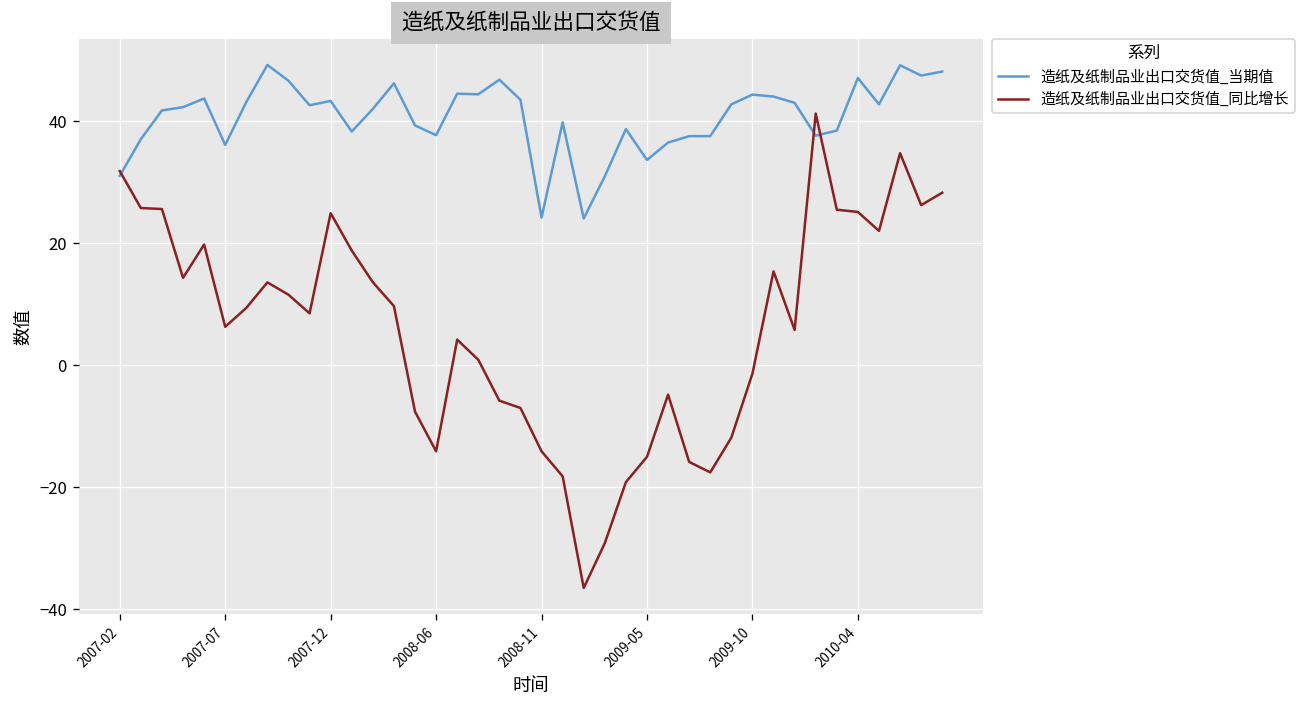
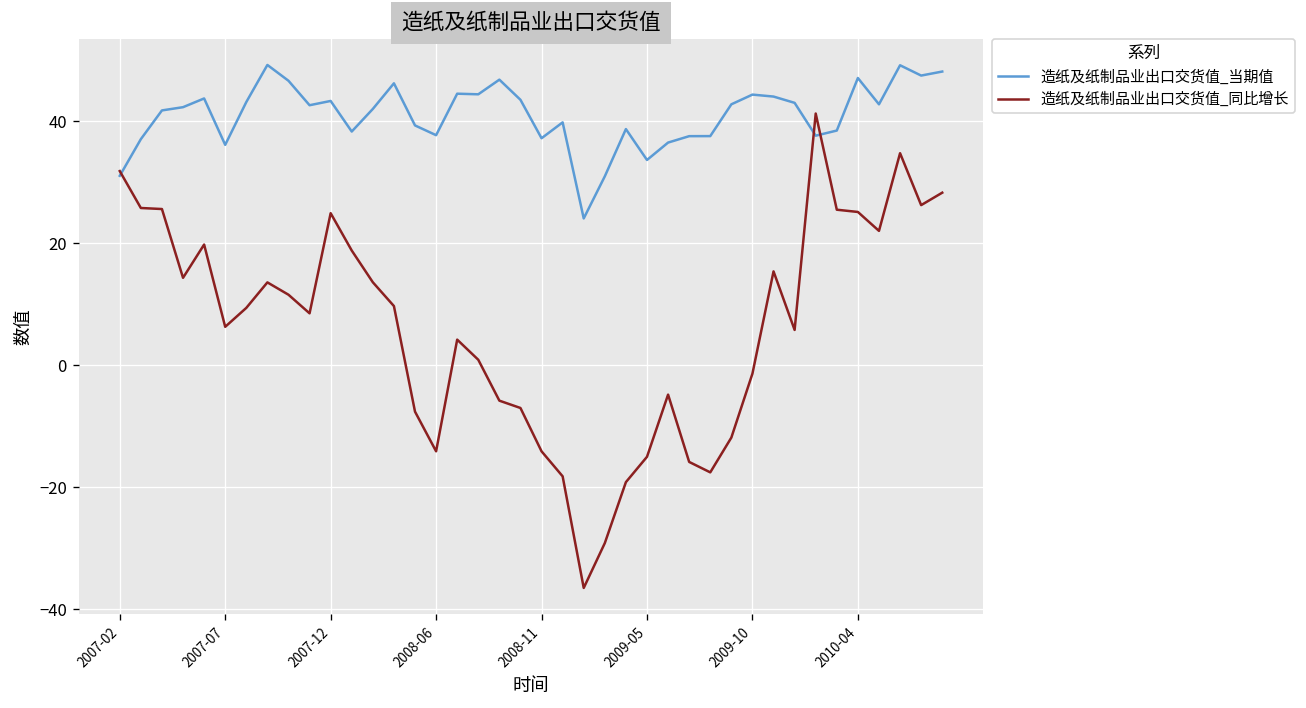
造纸及纸制品业出口交货值_当期值, 2008-11: 24 -> 37
